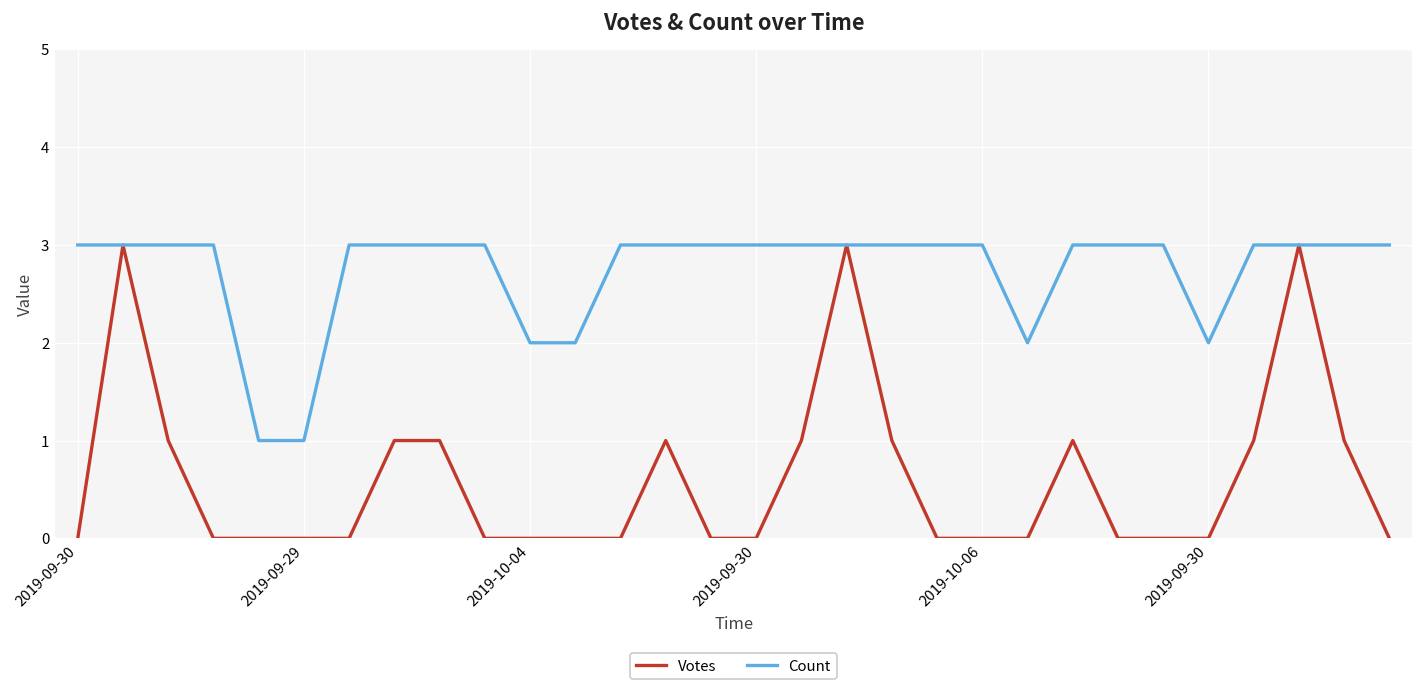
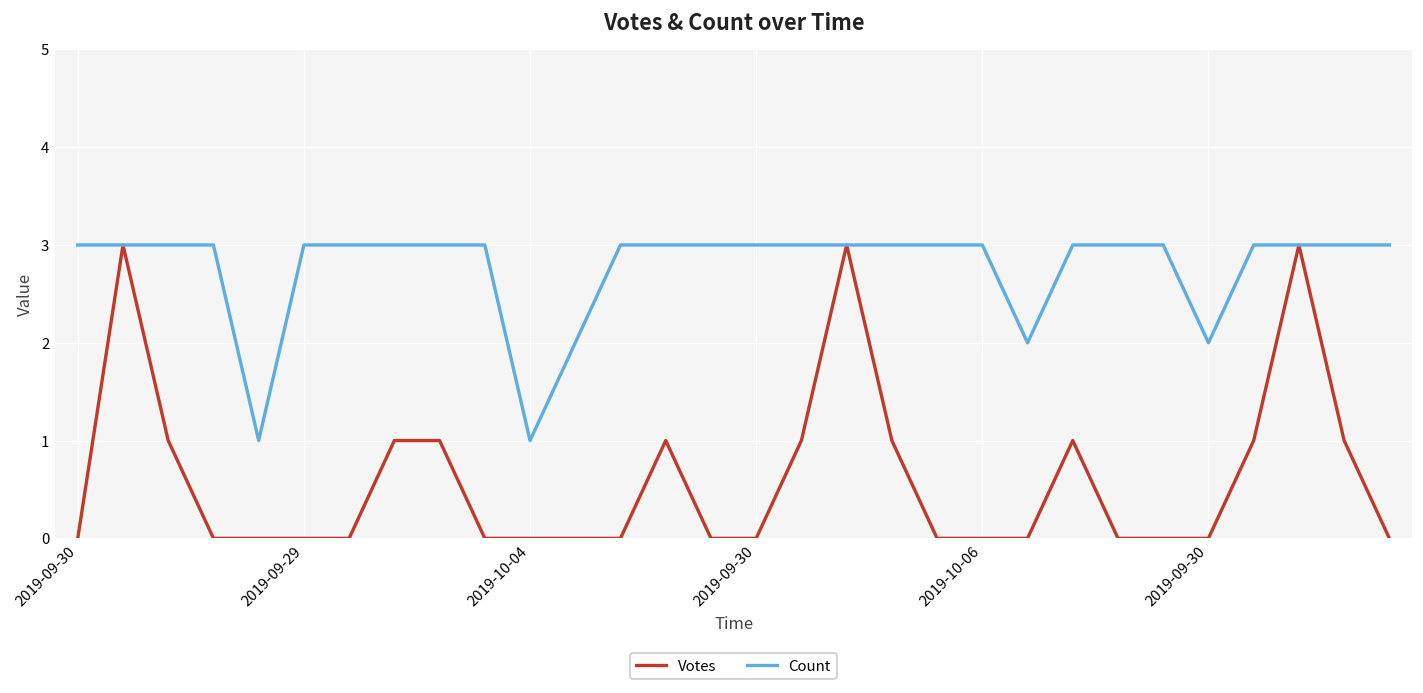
Count, 2019-09-29: 1 -> 3
Count, 2019-10-04: 2 -> 1
